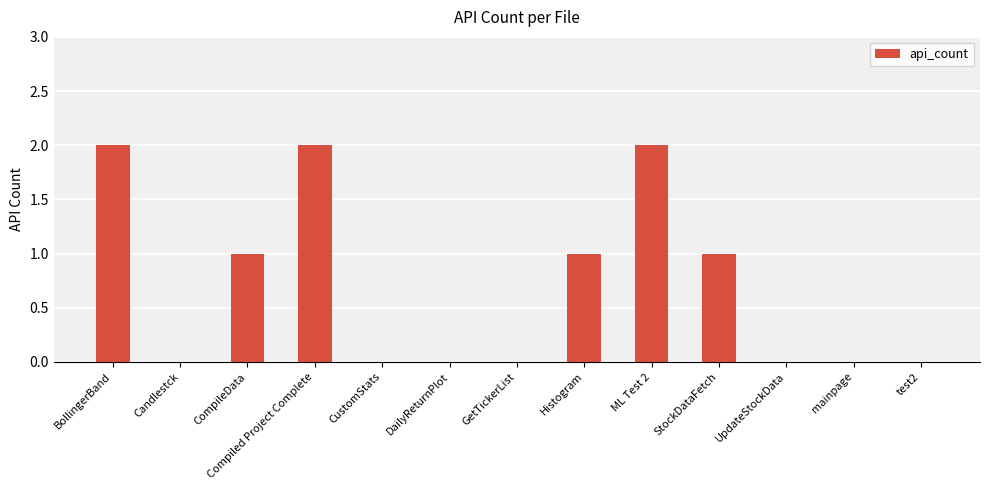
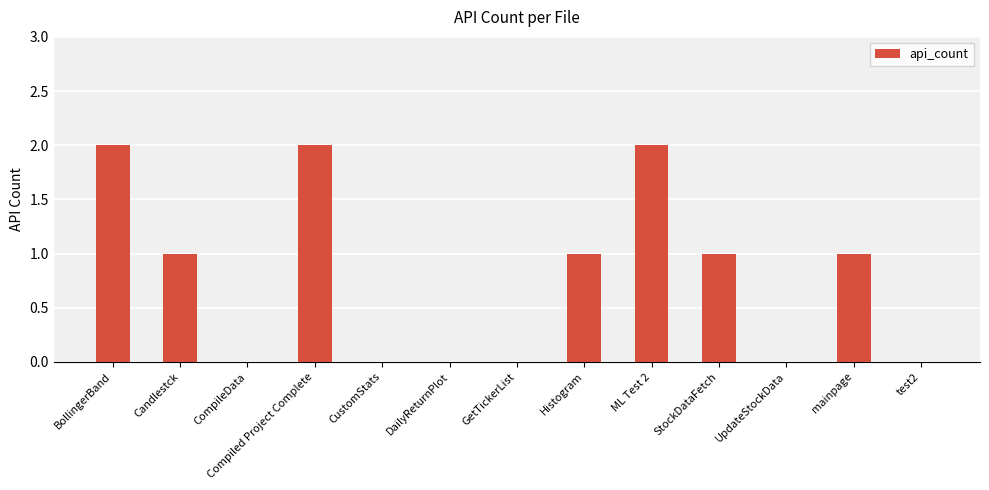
Candlestck: 0 -> 1
CompileData: 1 -> 0
mainpage: 0 -> 1
